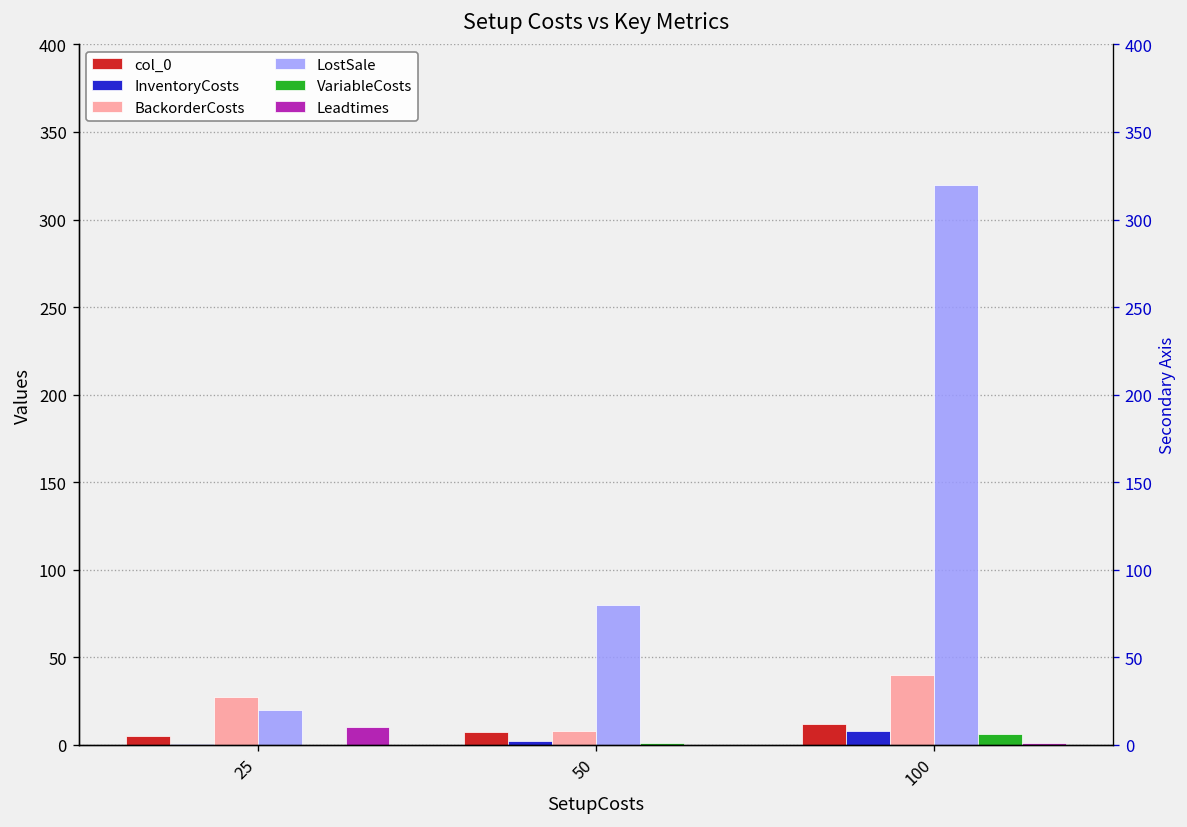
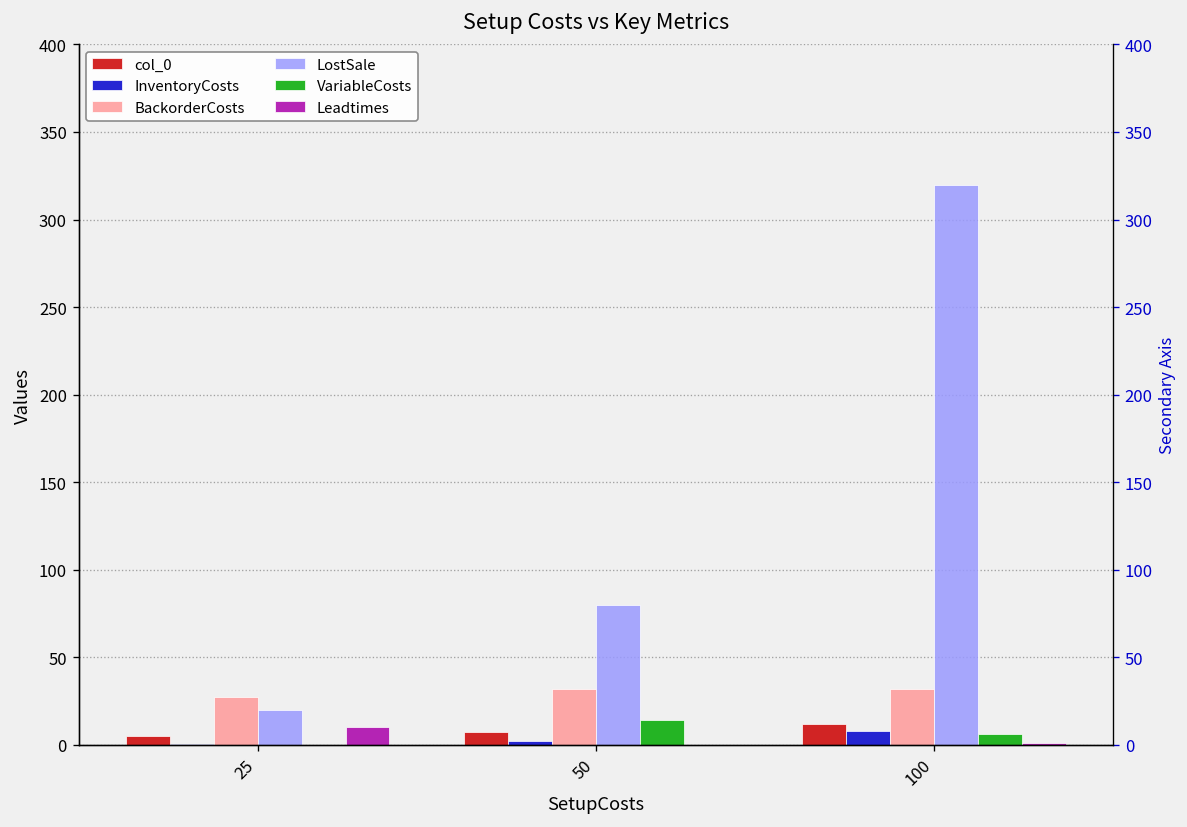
BackorderCosts, 50: 8 -> 32
VariableCosts, 50: 1 -> 14
BackorderCosts, 100: 40 -> 32
